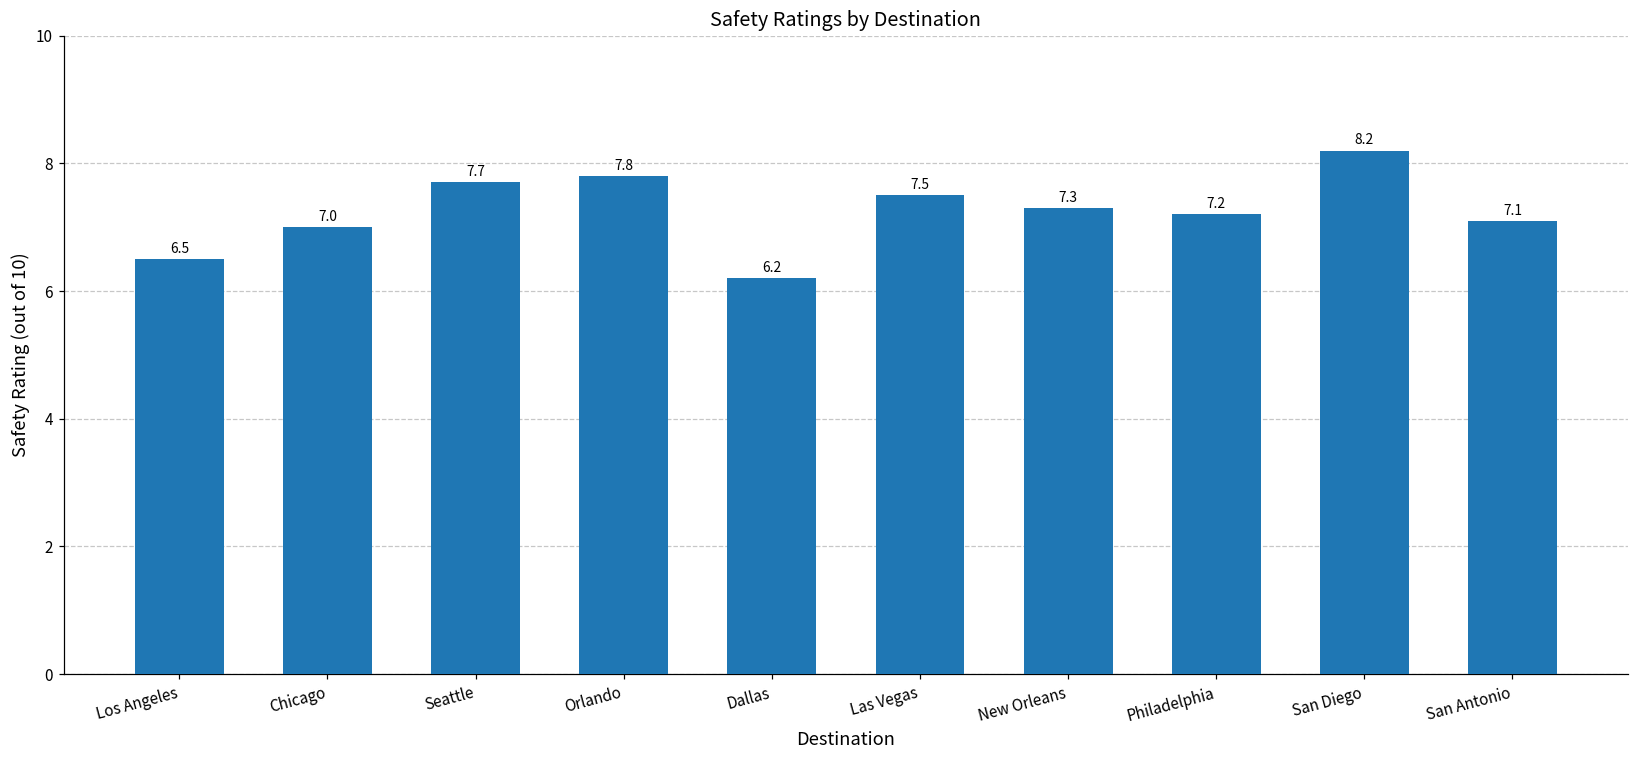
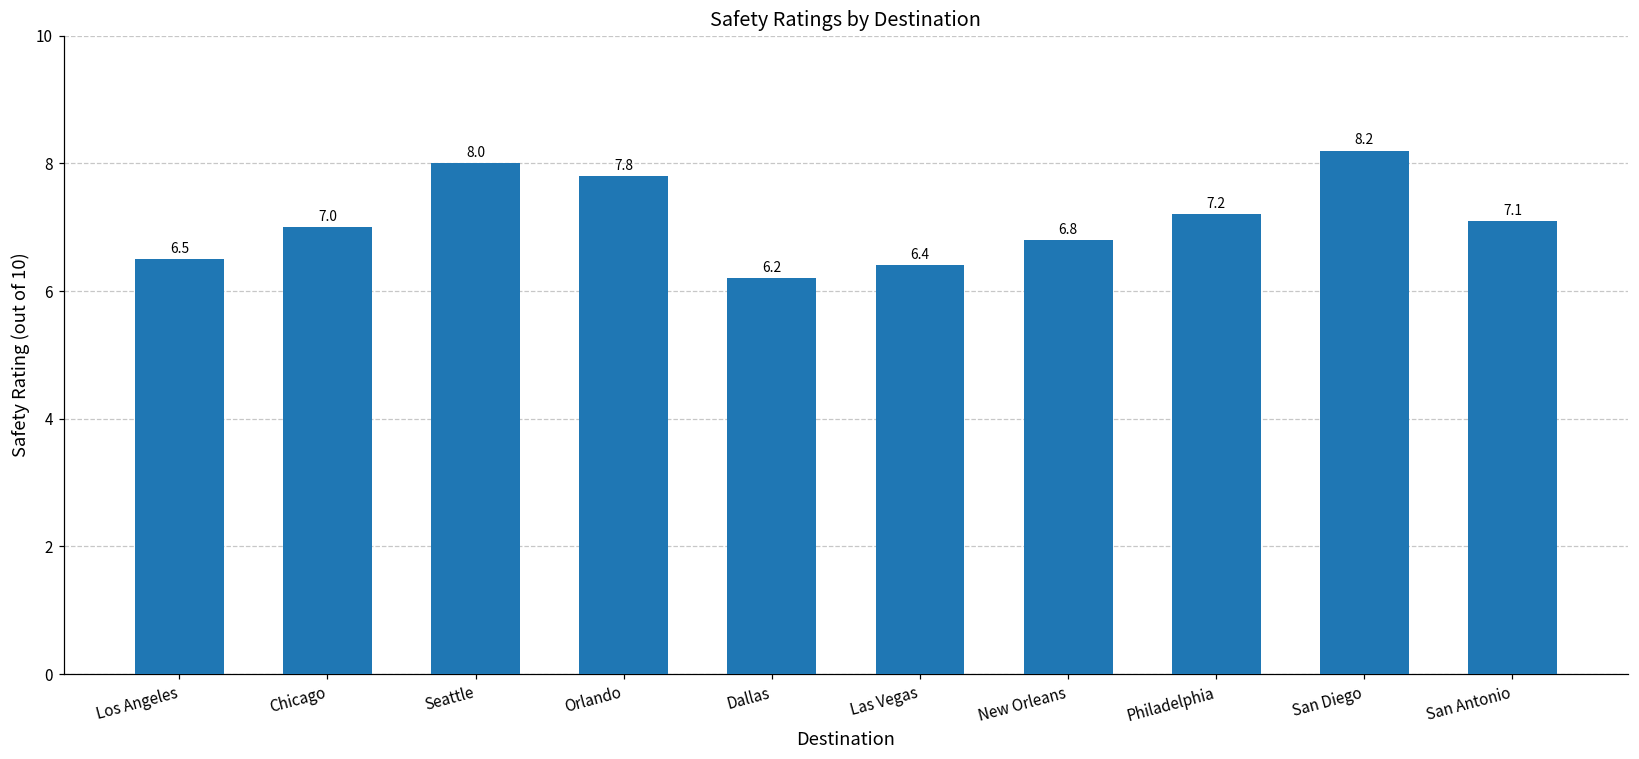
Seattle: 7.7 -> 8.0
Las Vegas: 7.5 -> 6.4
New Orleans: 7.3 -> 6.8
